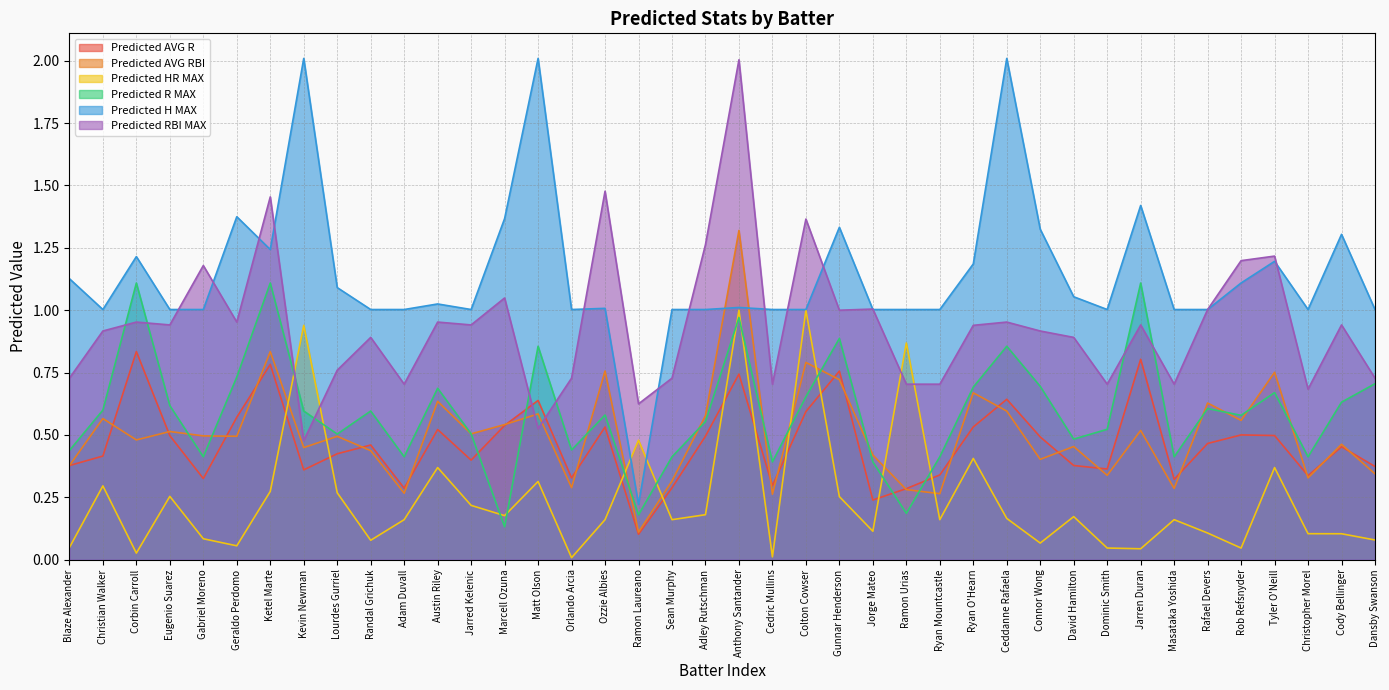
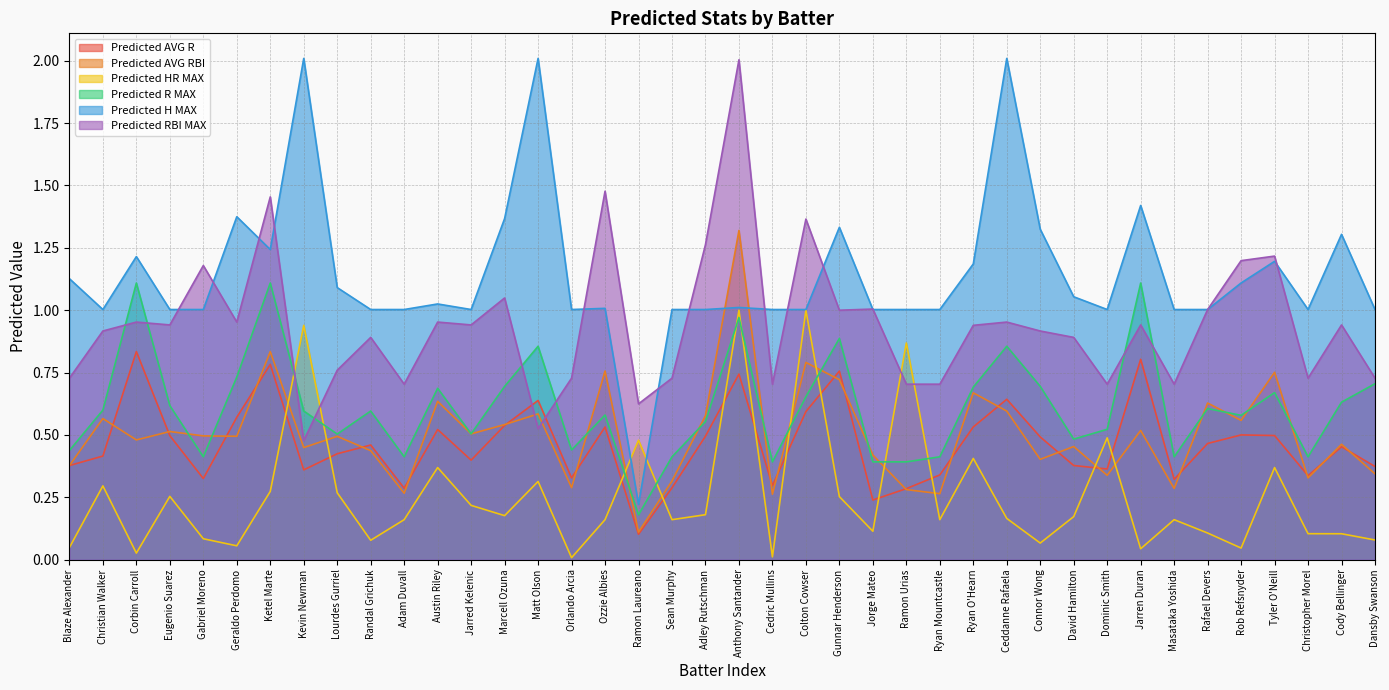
Predicted R MAX, Marcell Ozuna: 0.13 -> 0.69
Predicted R MAX, Ramon Urias: 0.19 -> 0.39
Predicted HR MAX, Dominic Smith: 0.05 -> 0.49
Predicted RBI MAX, Christopher Morel: 0.68 -> 0.73
